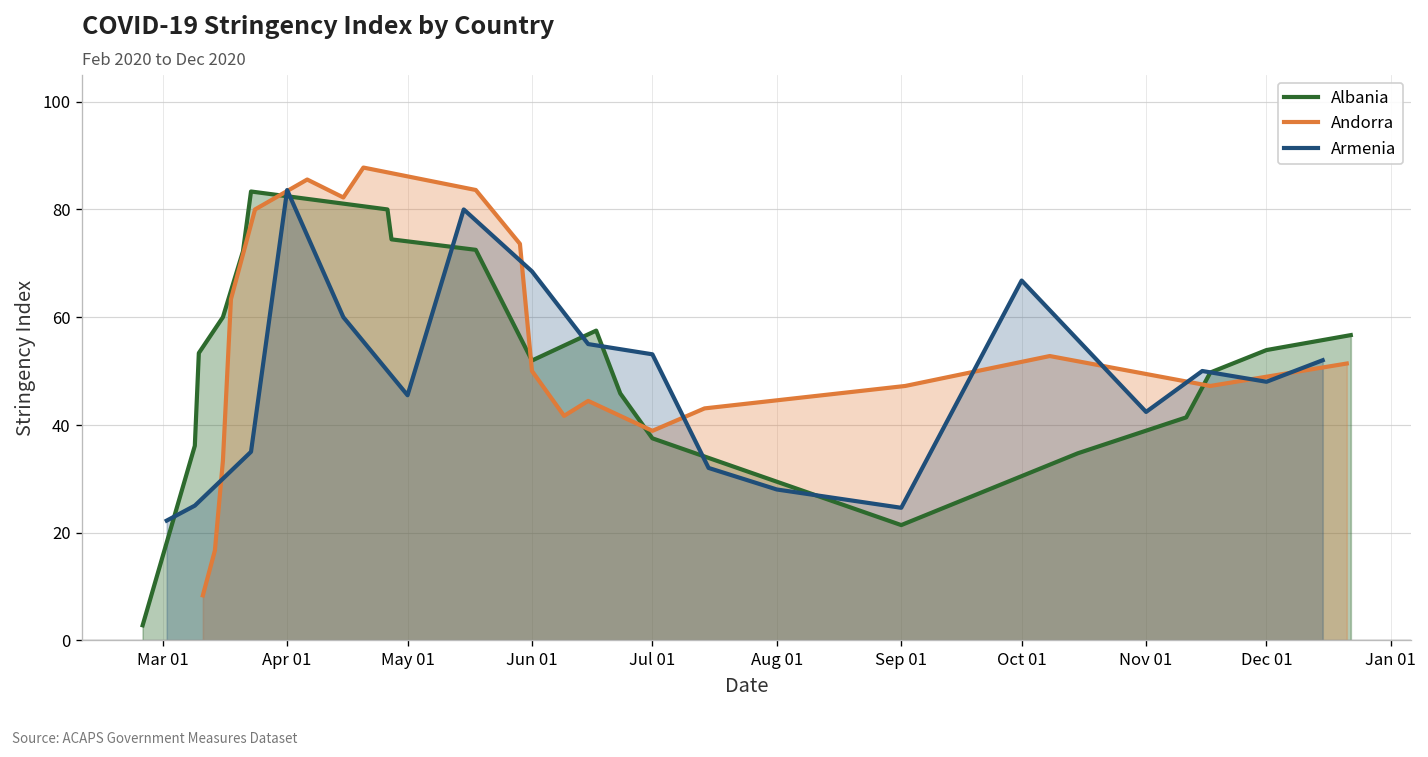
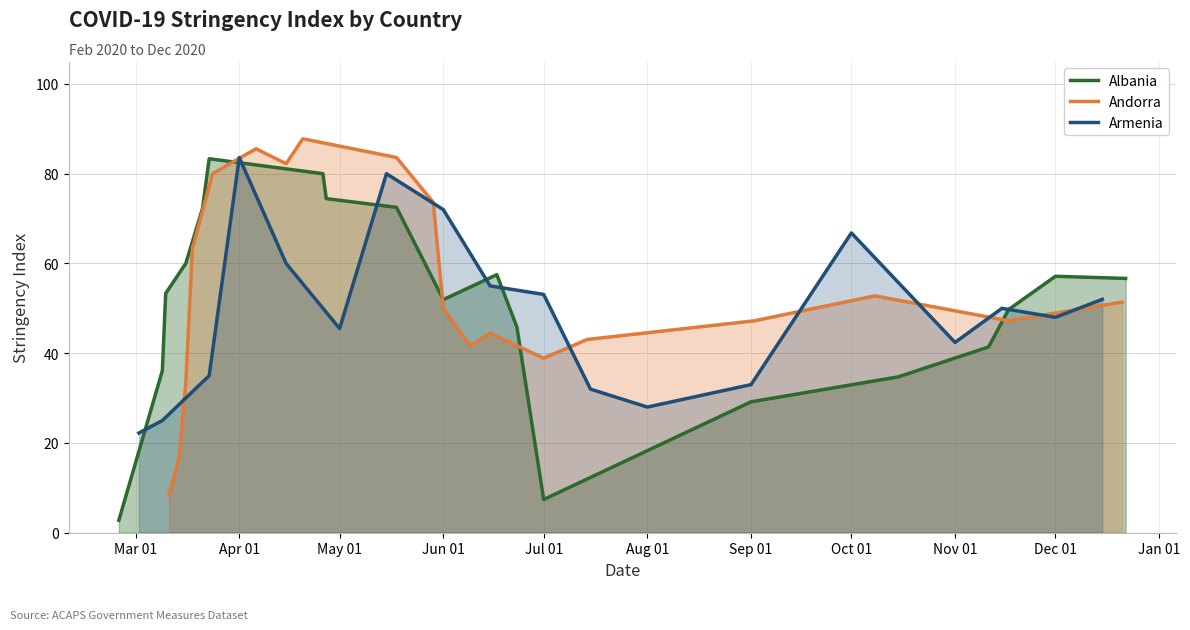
Armenia, Jun 01: 69 -> 72
Albania, Jul 01: 38 -> 7
Albania, Sep 01: 21 -> 29
Armenia, Sep 01: 25 -> 33
Albania, Dec 01: 54 -> 57
